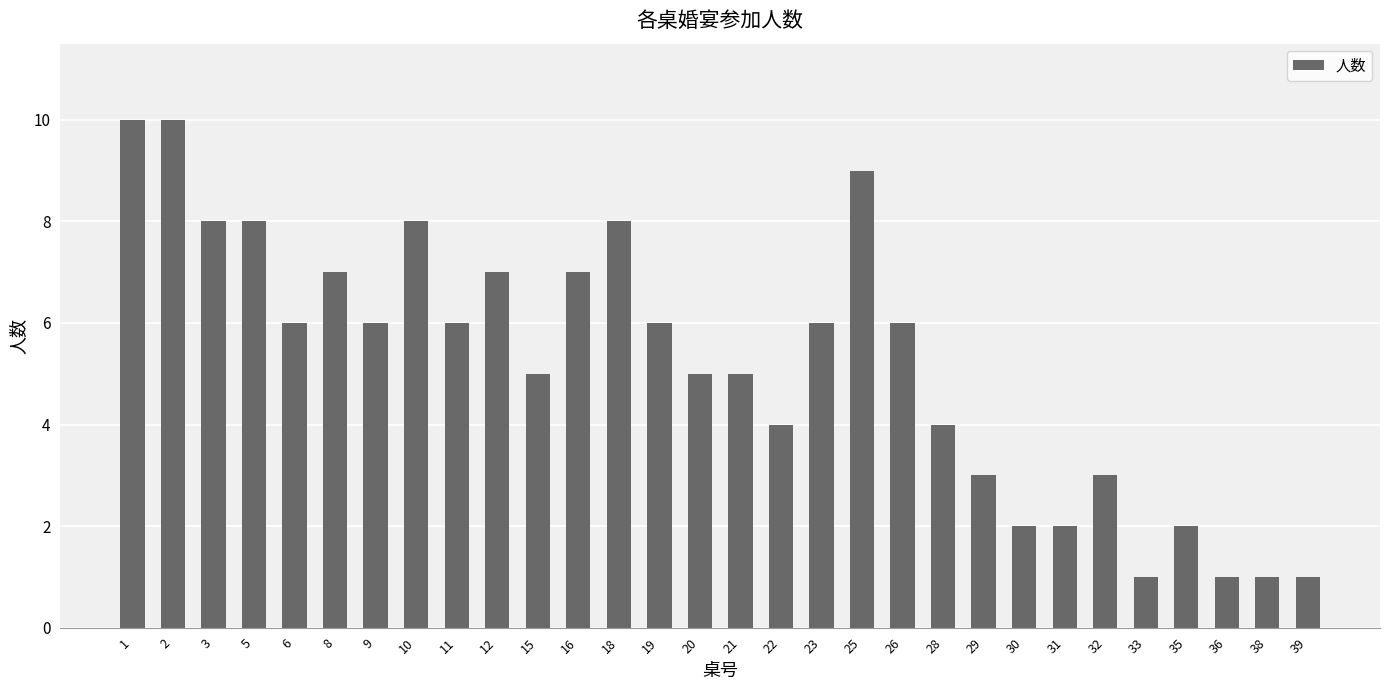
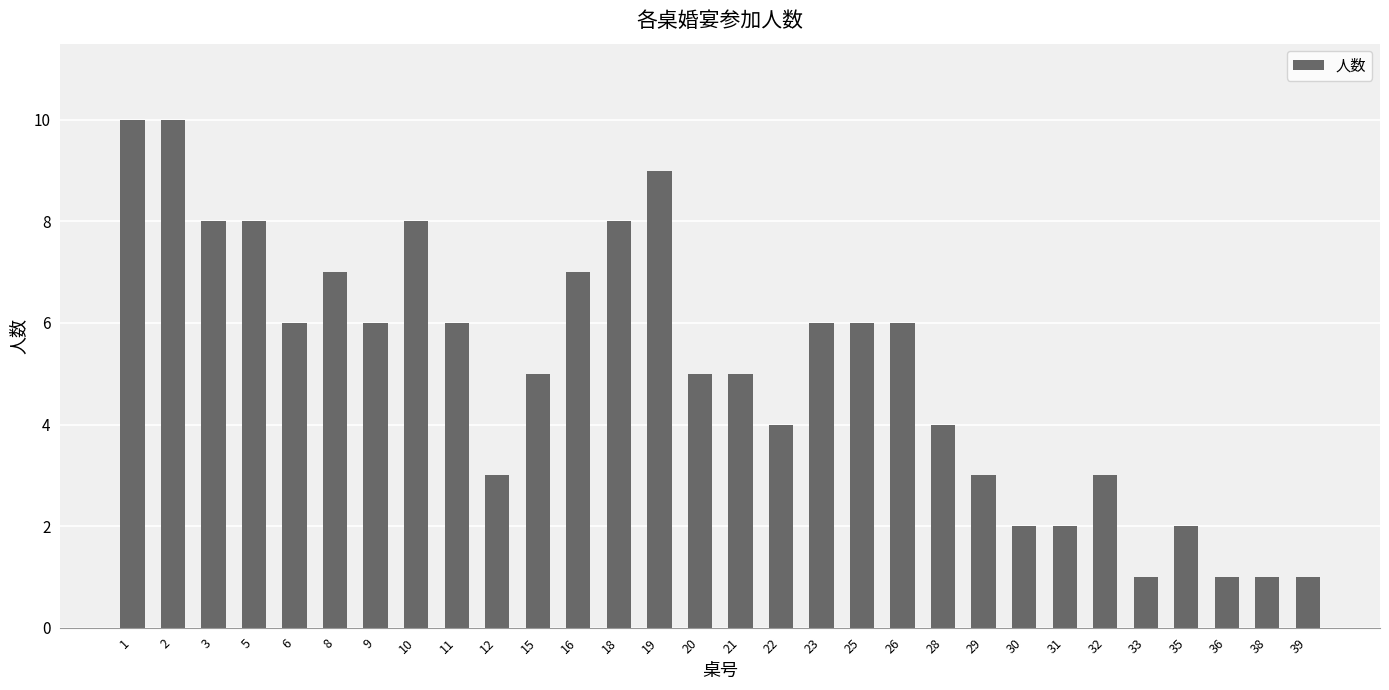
12: 7 -> 3
19: 6 -> 9
25: 9 -> 6
